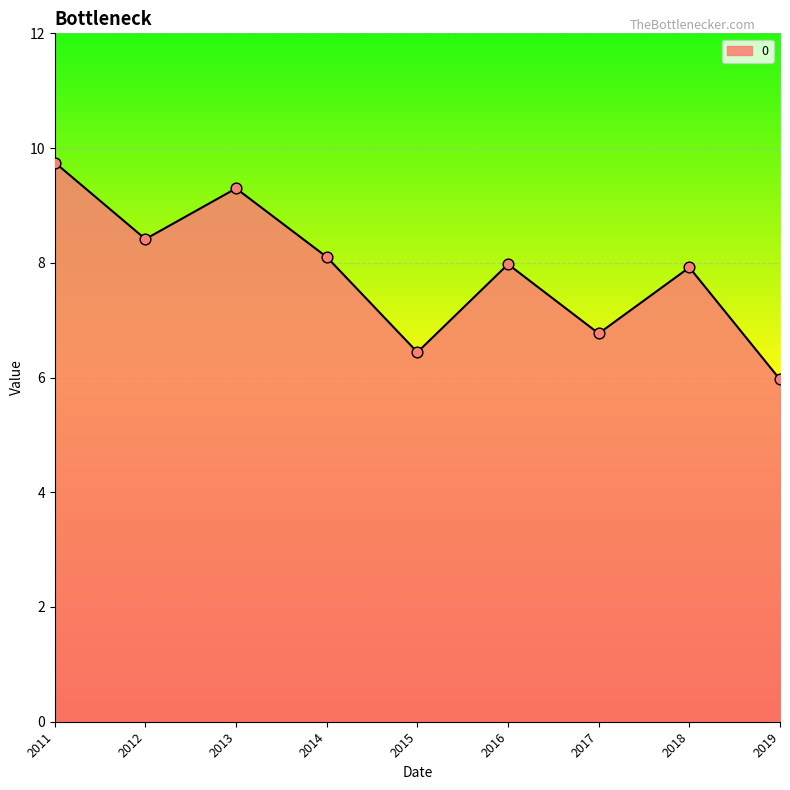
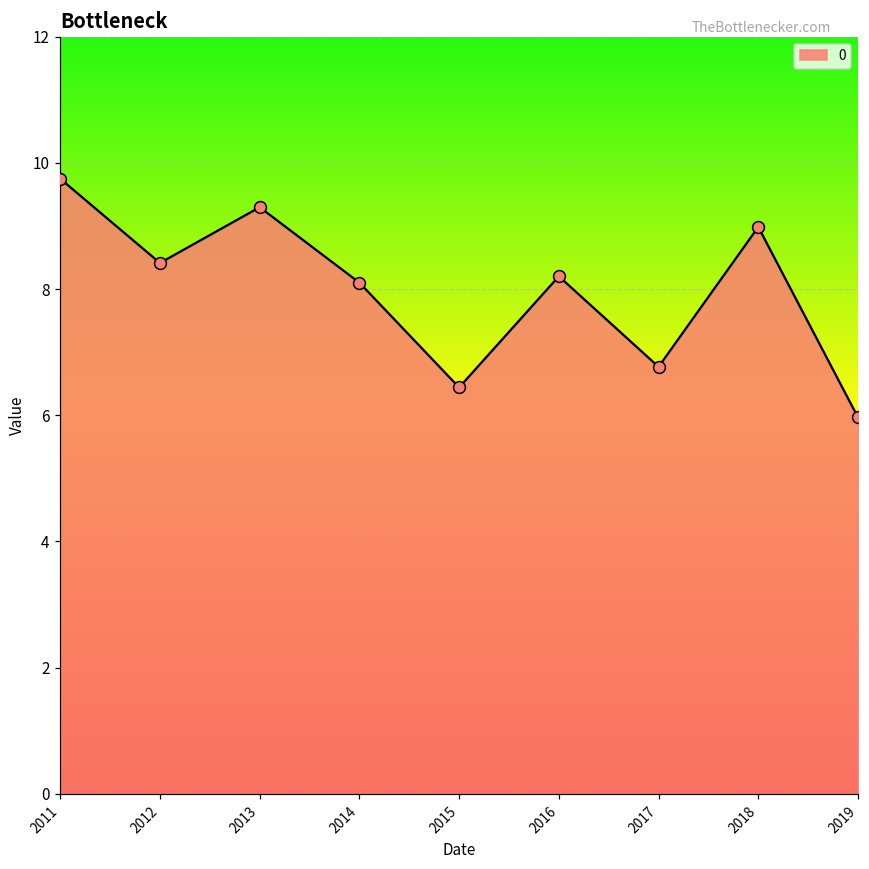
2016: 8.0 -> 8.2
2018: 7.9 -> 9.0
